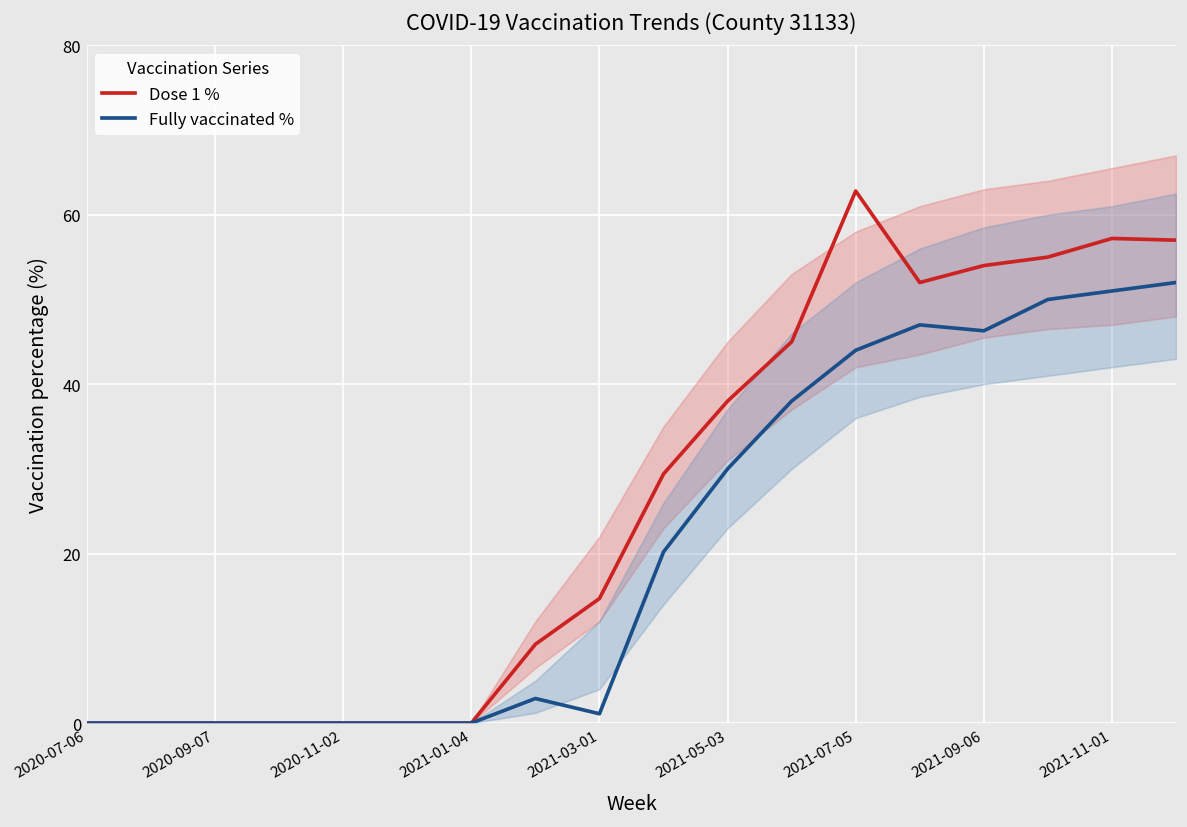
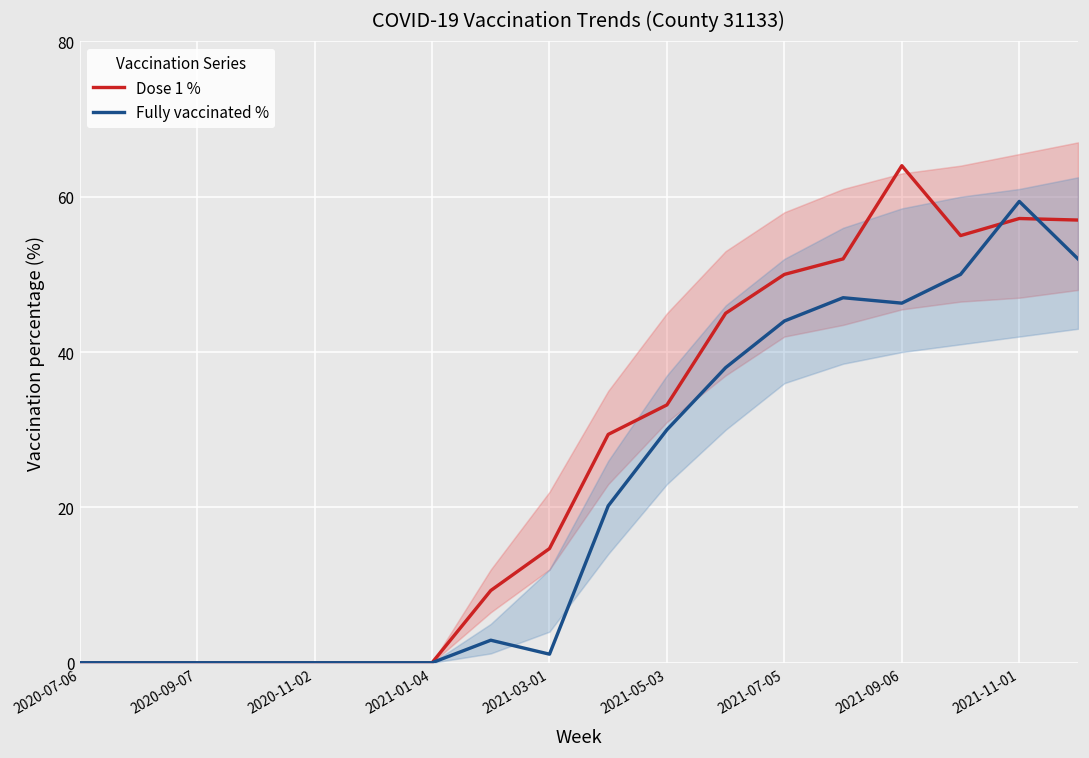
Dose 1 %, 2021-05-03: 38 -> 33
Dose 1 %, 2021-07-05: 63 -> 50
Dose 1 %, 2021-09-06: 54 -> 64
Fully vaccinated %, 2021-11-01: 51 -> 59
